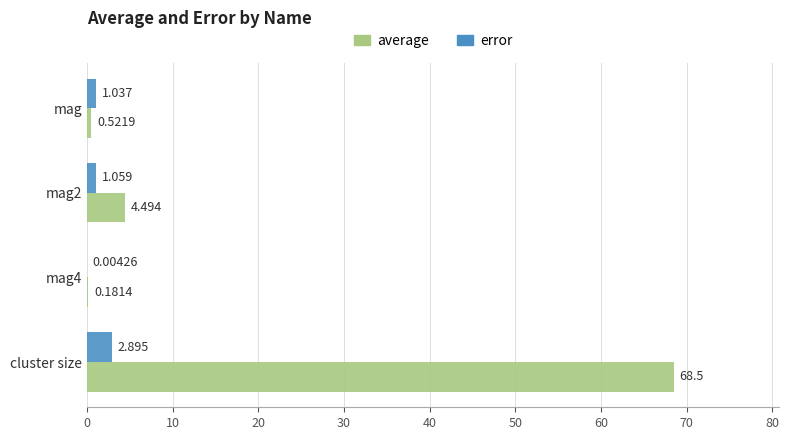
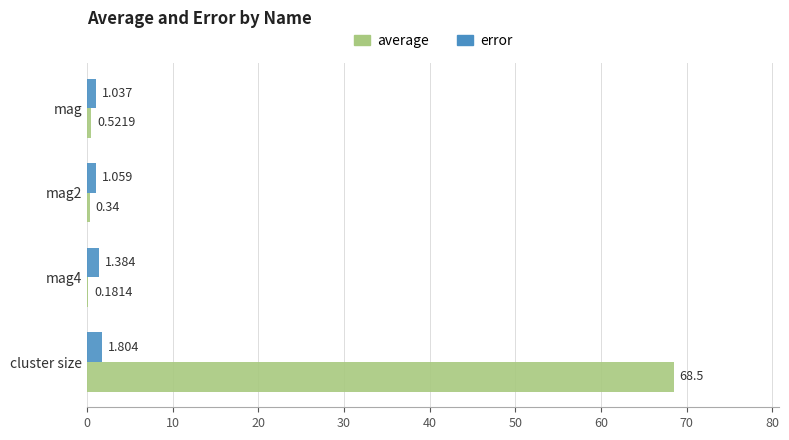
average, mag2: 4.494 -> 0.34
error, mag4: 0.00426 -> 1.384
error, cluster size: 2.895 -> 1.804
